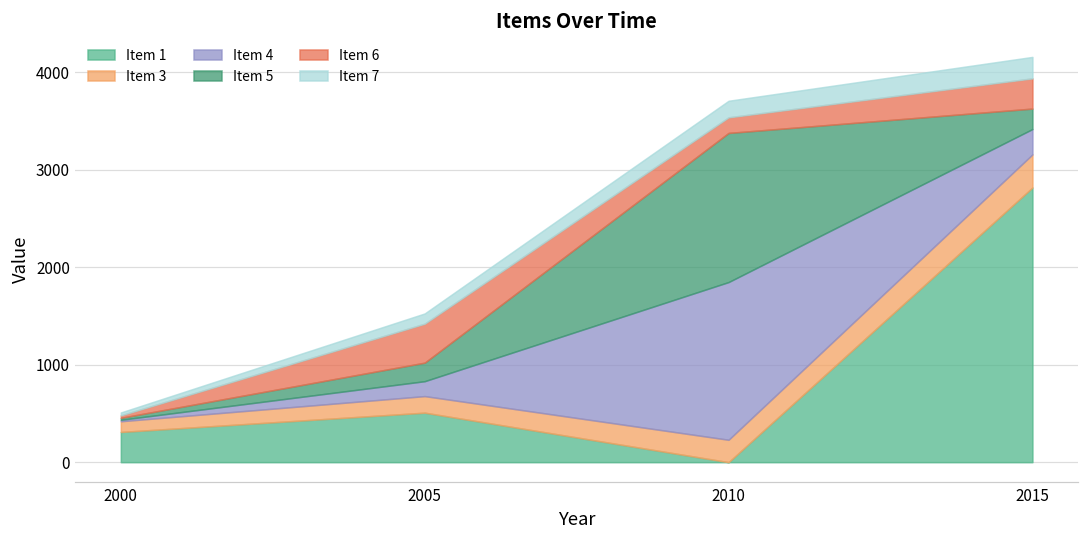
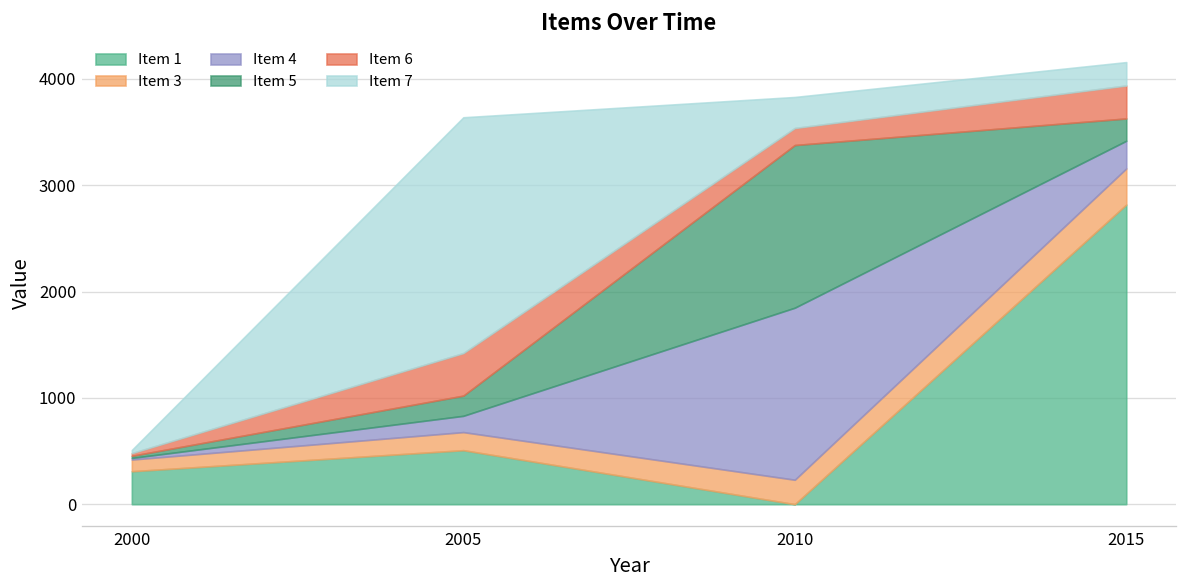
Item 7, 2005: 100 -> 2200
Item 7, 2010: 200 -> 300
